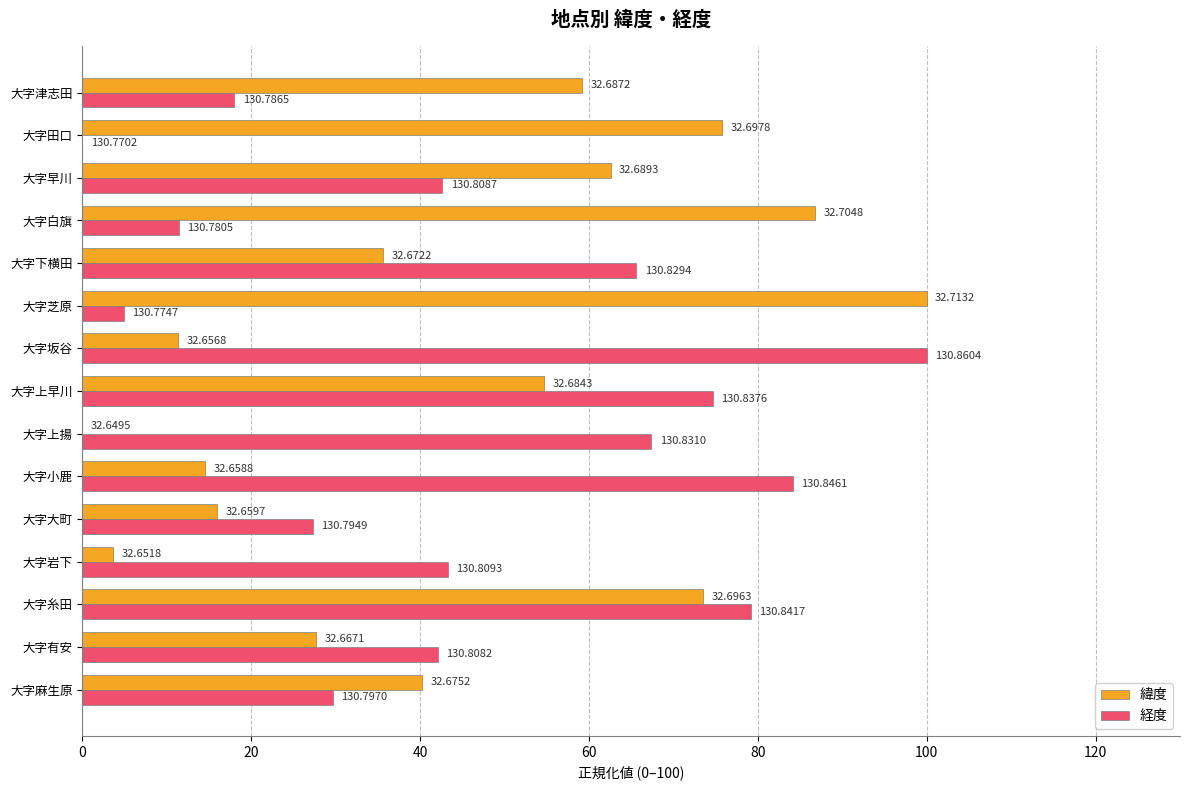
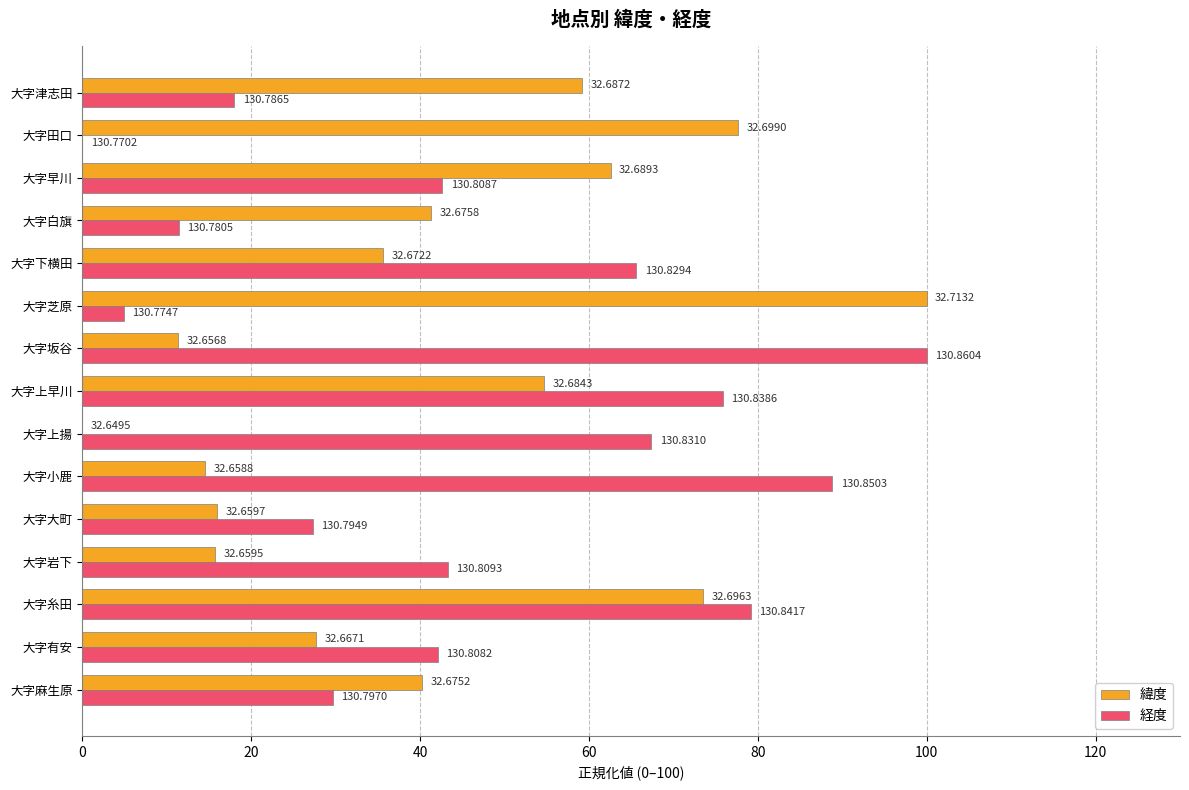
緯度, 大字田口: 32.6978 -> 32.6990
緯度, 大字白旗: 32.7048 -> 32.6758
経度, 大字上早川: 130.8376 -> 130.8386
経度, 大字小鹿: 130.8461 -> 130.8503
緯度, 大字岩下: 32.6518 -> 32.6595
